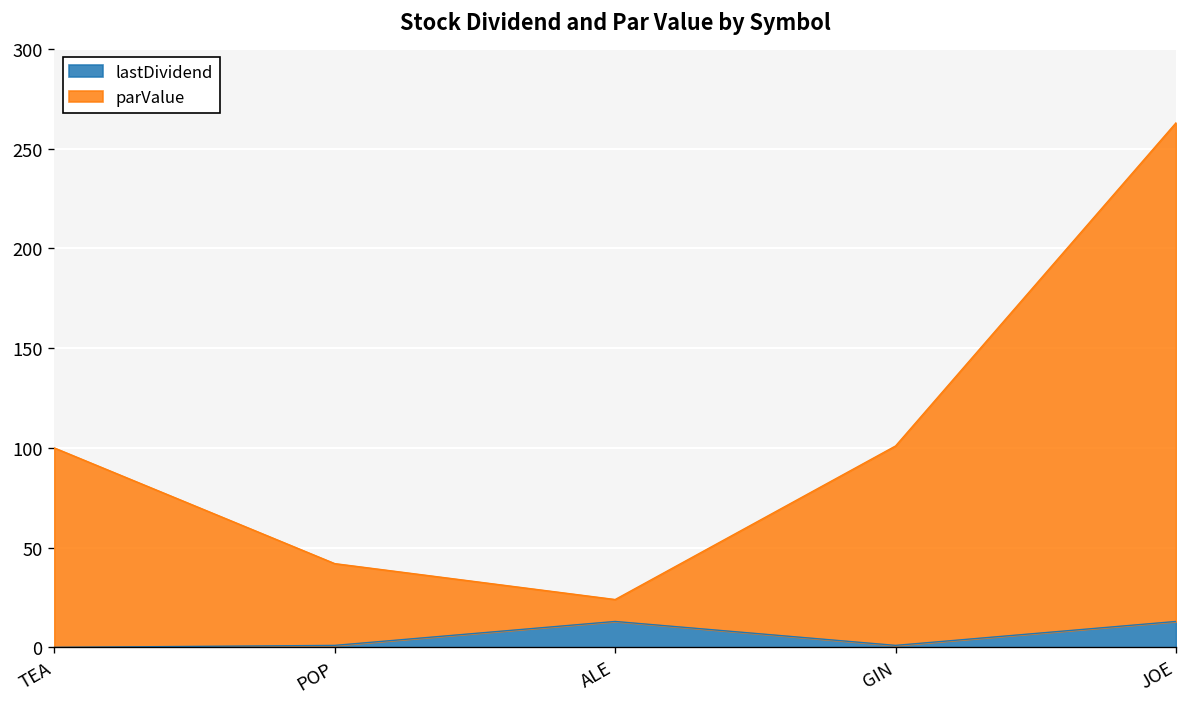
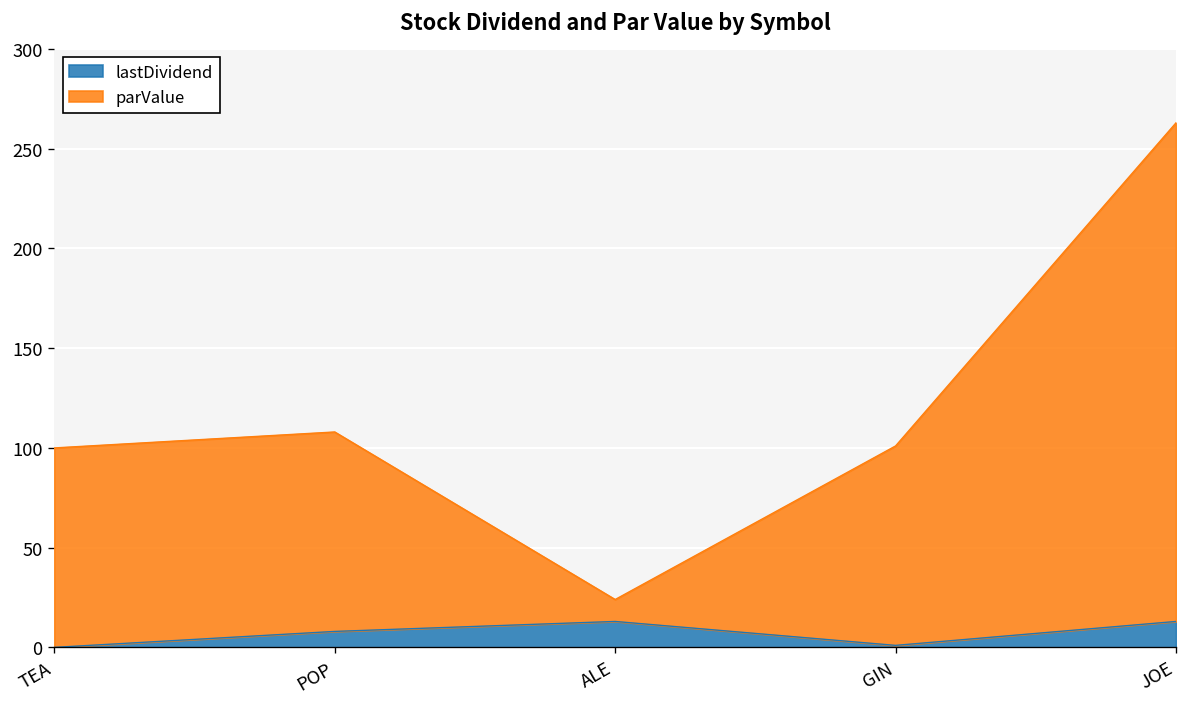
lastDividend, POP: 1 -> 8
parValue, POP: 41 -> 100
